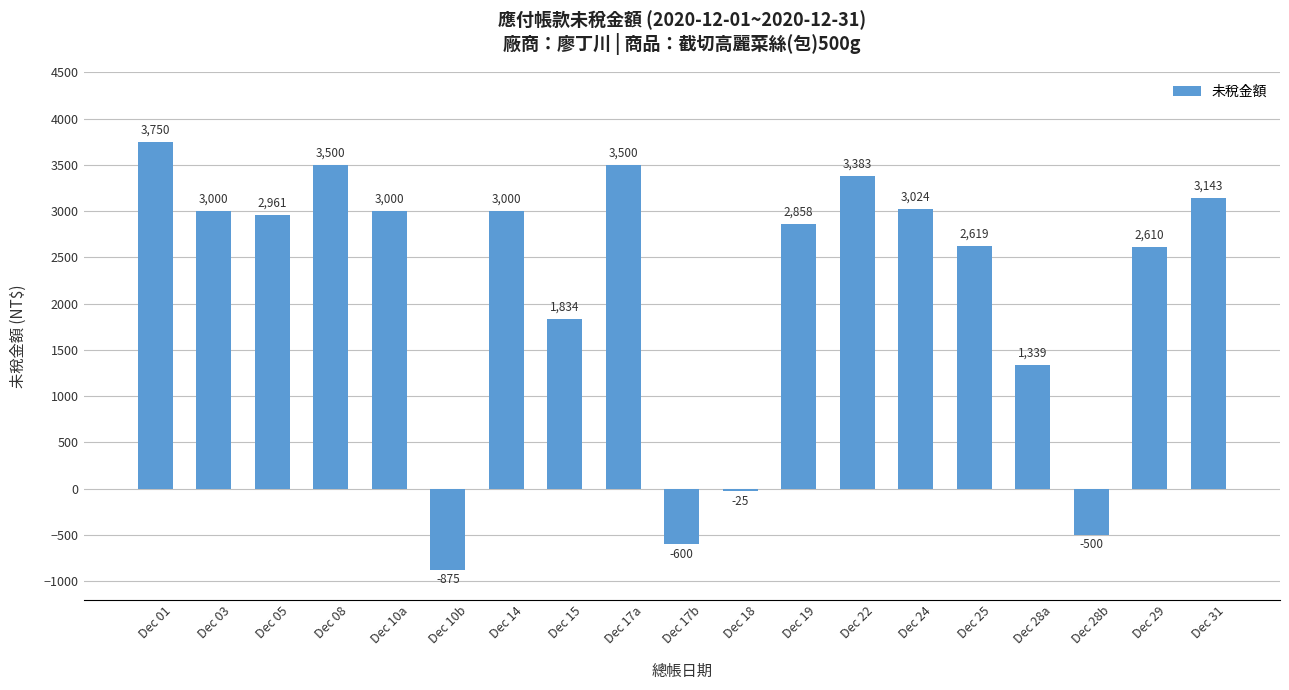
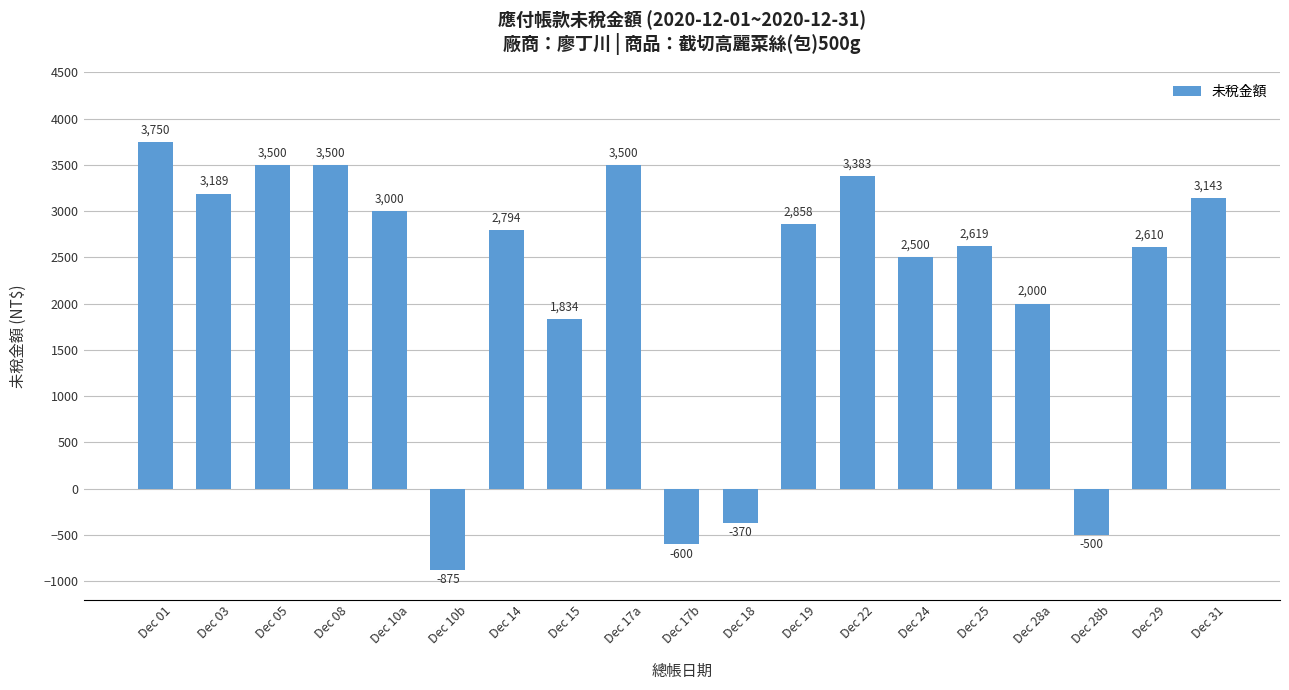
Dec 03: 3,000 -> 3,189
Dec 05: 2,961 -> 3,500
Dec 14: 3,000 -> 2,794
Dec 18: -25 -> -370
Dec 24: 3,024 -> 2,500
Dec 28a: 1,339 -> 2,000
